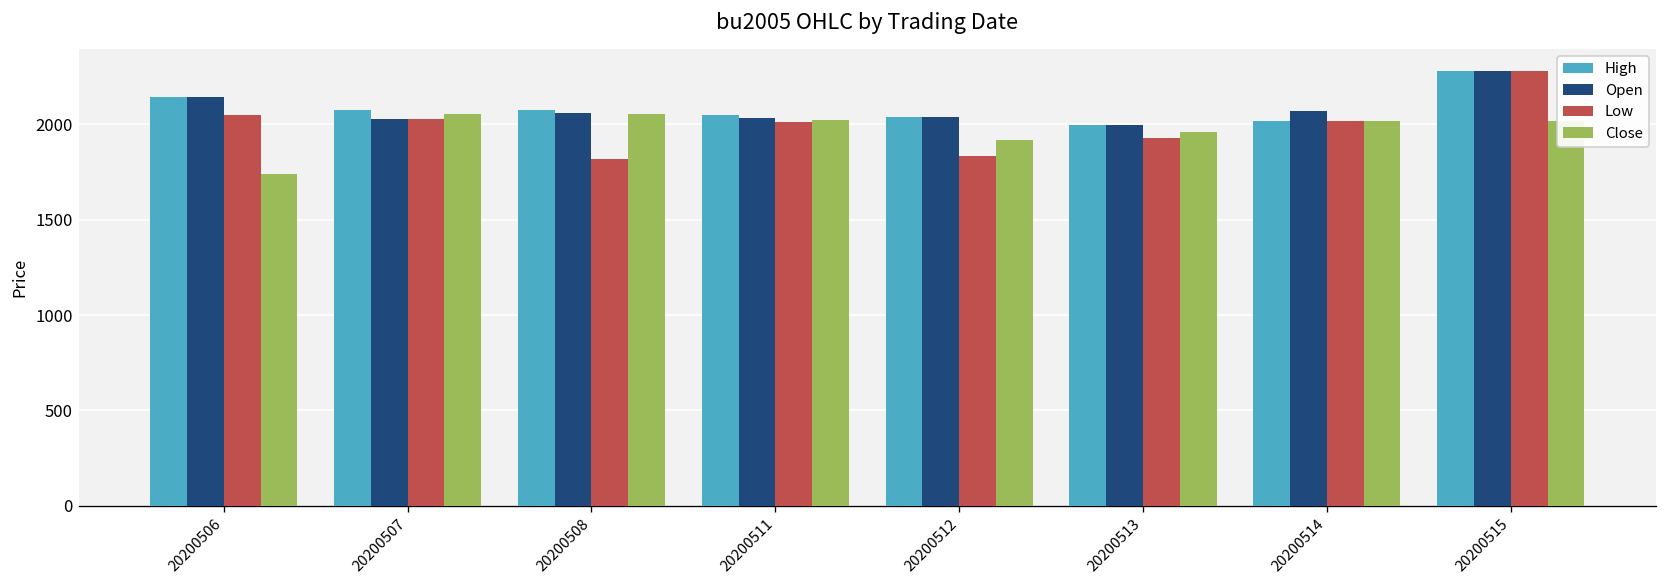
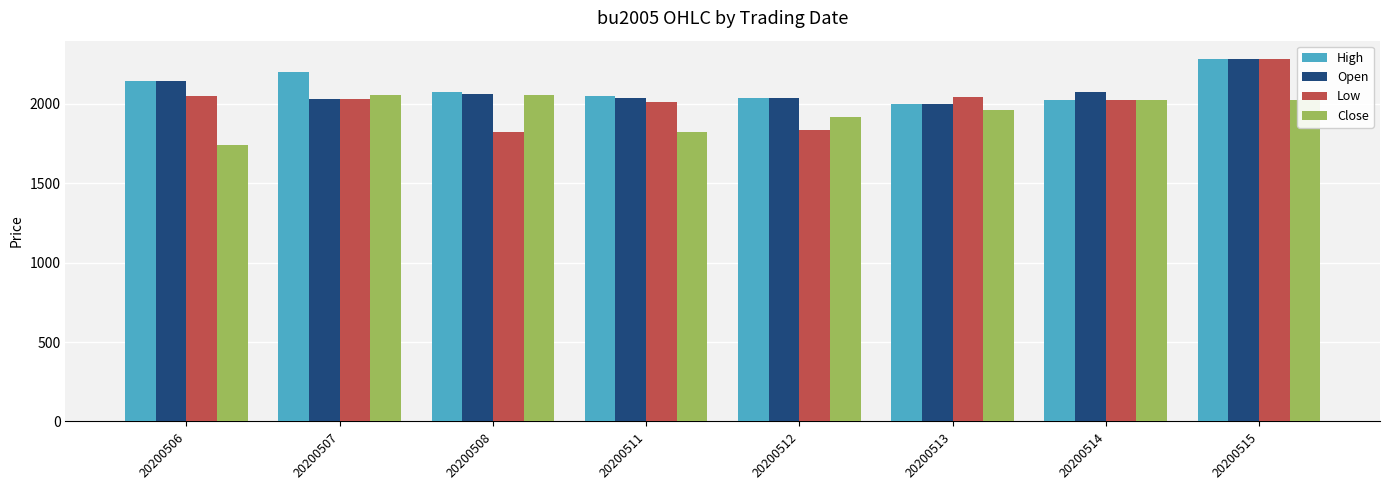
High, 20200507: 2070 -> 2200
Close, 20200511: 2020 -> 1820
Low, 20200513: 1930 -> 2040
